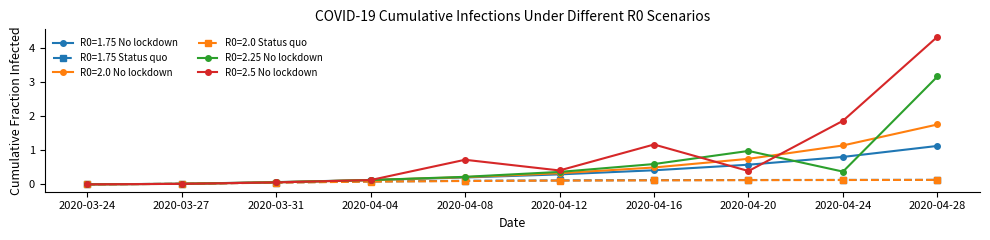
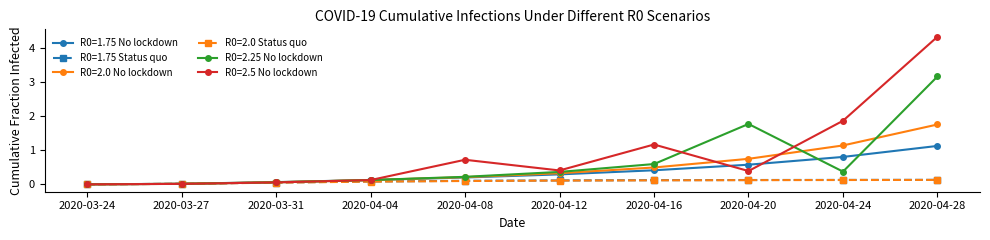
R0=2.25 No lockdown, 2020-04-20: 1.0 -> 1.8
